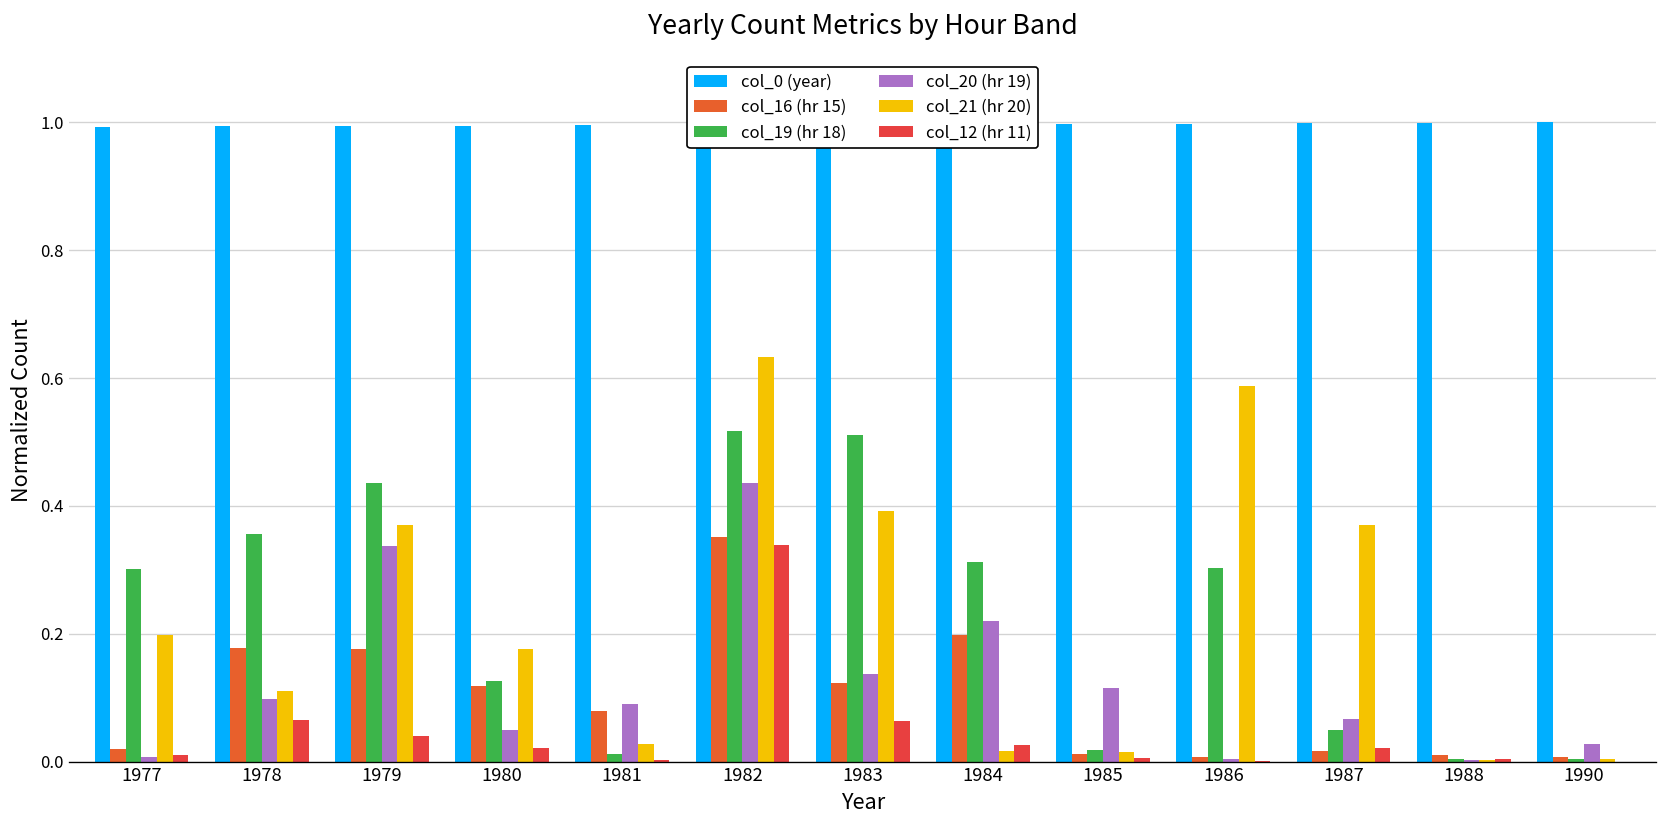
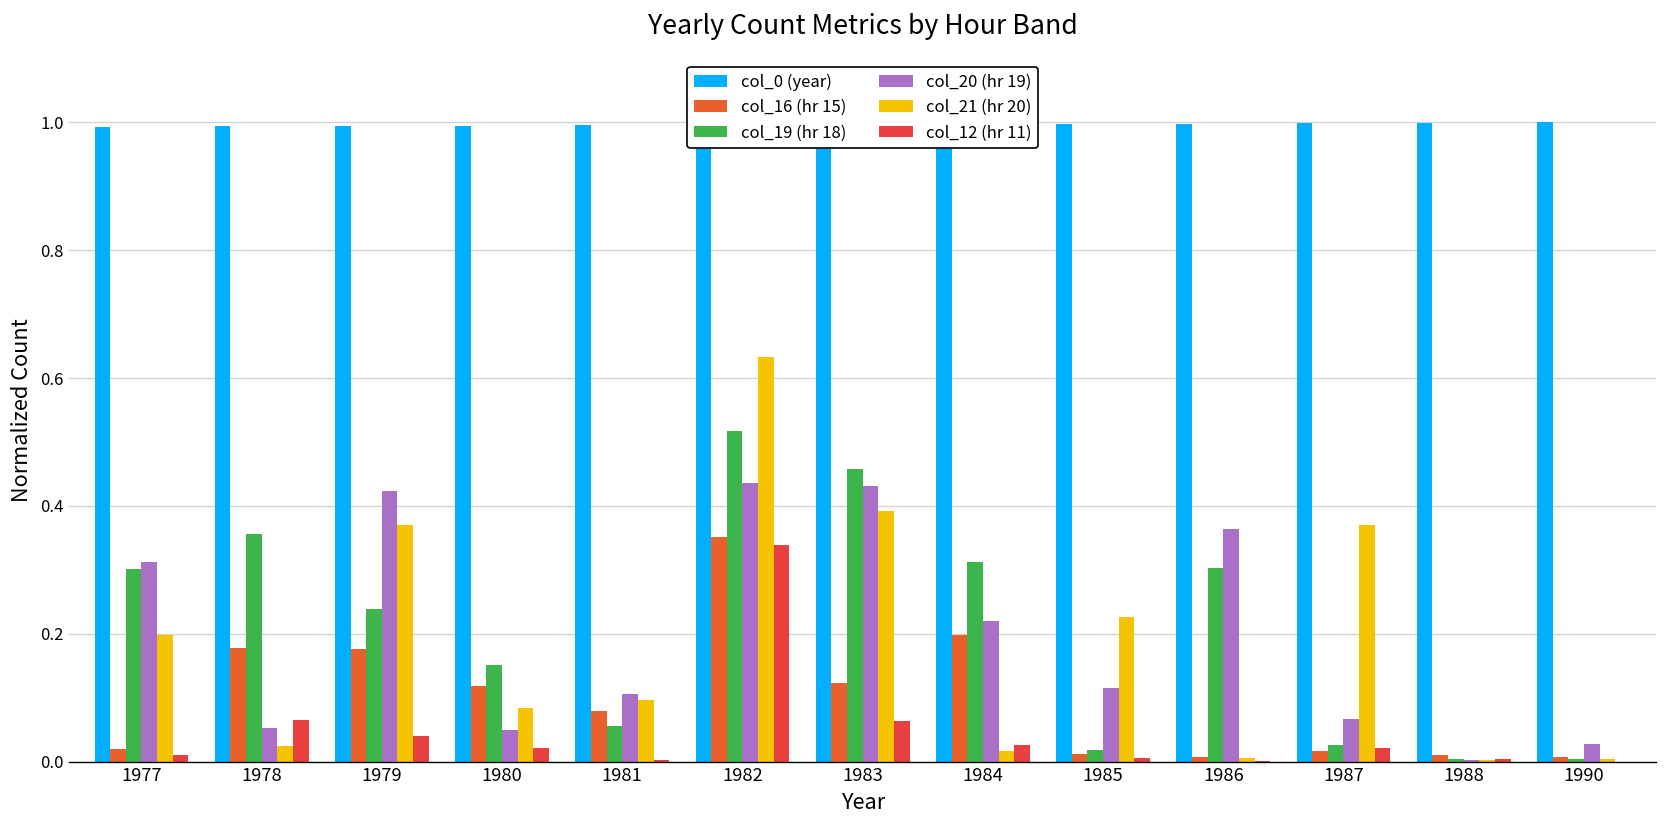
col_20 (hr 19), 1977: 0.01 -> 0.31
col_20 (hr 19), 1978: 0.10 -> 0.05
col_21 (hr 20), 1978: 0.11 -> 0.02
col_19 (hr 18), 1979: 0.44 -> 0.24
col_20 (hr 19), 1979: 0.34 -> 0.42
col_19 (hr 18), 1980: 0.13 -> 0.15
col_21 (hr 20), 1980: 0.18 -> 0.08
col_19 (hr 18), 1981: 0.01 -> 0.05
col_20 (hr 19), 1981: 0.09 -> 0.11
col_21 (hr 20), 1981: 0.03 -> 0.10
col_19 (hr 18), 1983: 0.51 -> 0.46
col_20 (hr 19), 1983: 0.14 -> 0.43
col_21 (hr 20), 1985: 0.02 -> 0.23
col_20 (hr 19), 1986: 0.00 -> 0.36
col_21 (hr 20), 1986: 0.59 -> 0.01
col_19 (hr 18), 1987: 0.05 -> 0.03
